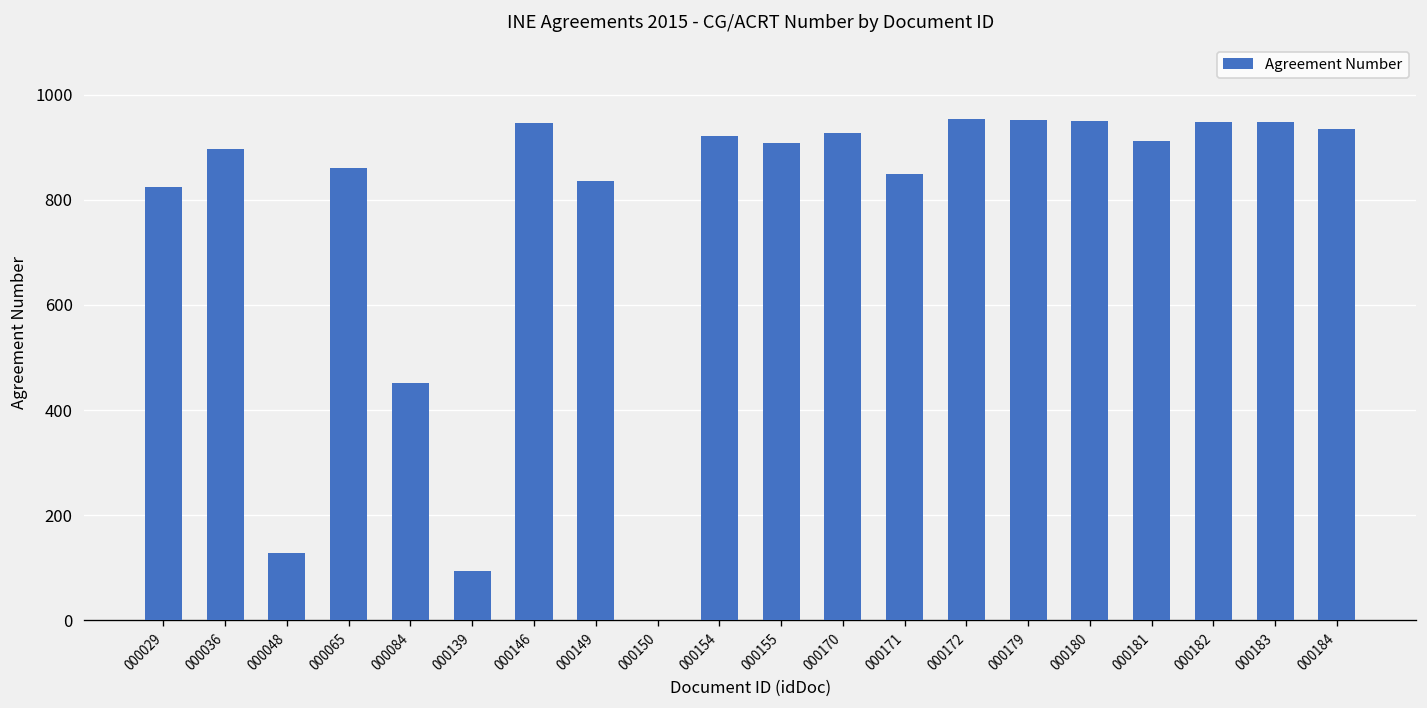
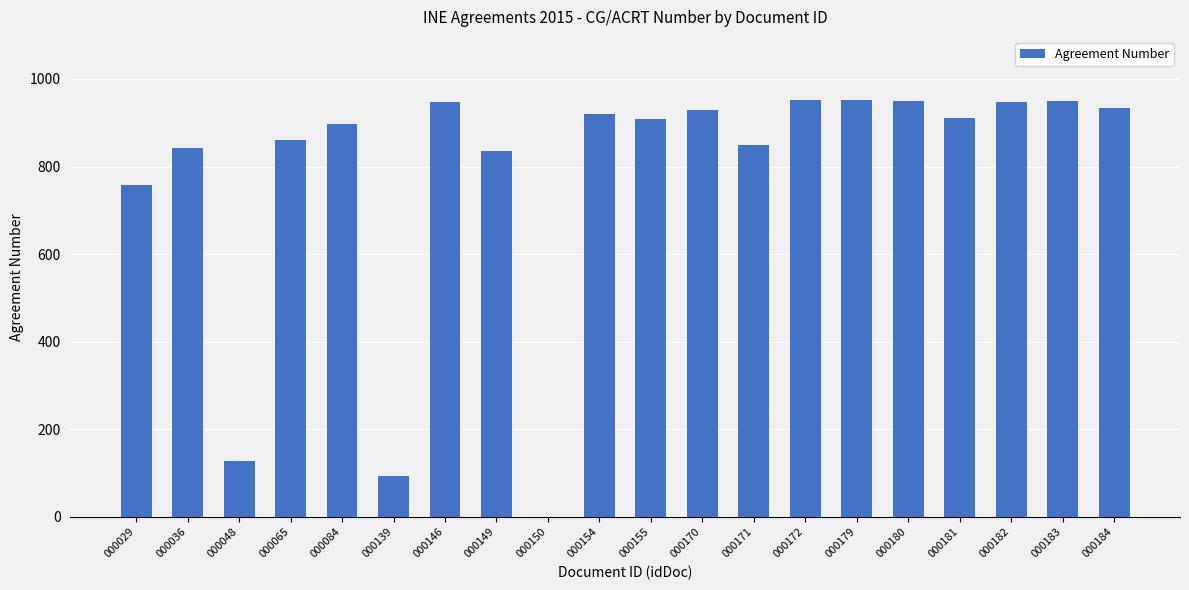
000029: 820 -> 760
000036: 900 -> 840
000084: 450 -> 900
